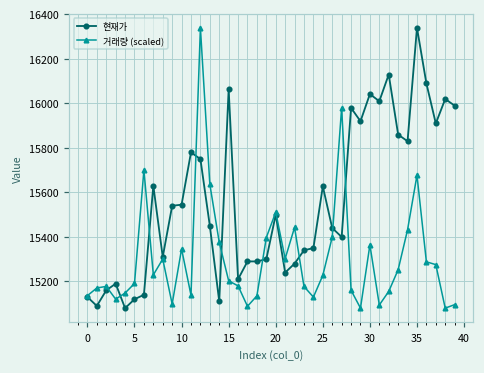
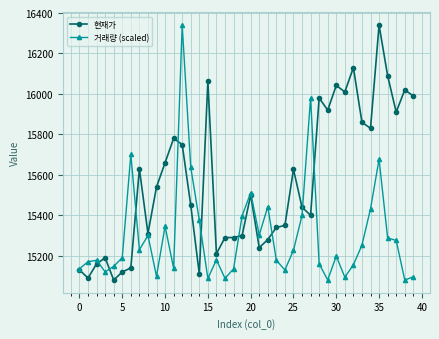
현재가, 10: 15550 -> 15660
거래량 (scaled), 15: 15200 -> 15090
거래량 (scaled), 30: 15360 -> 15200
